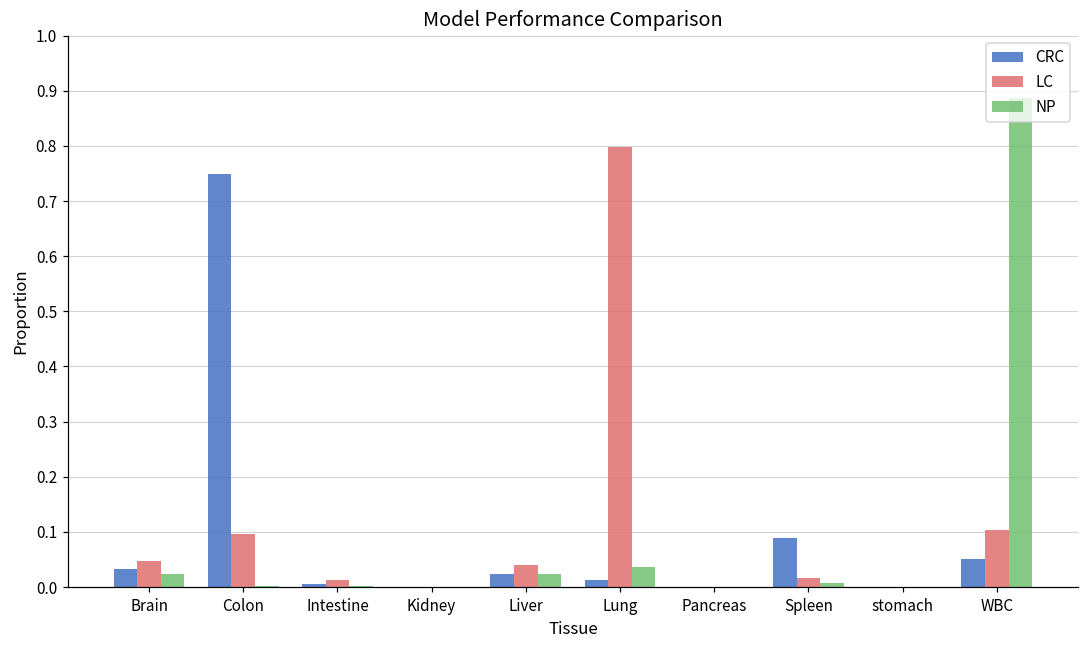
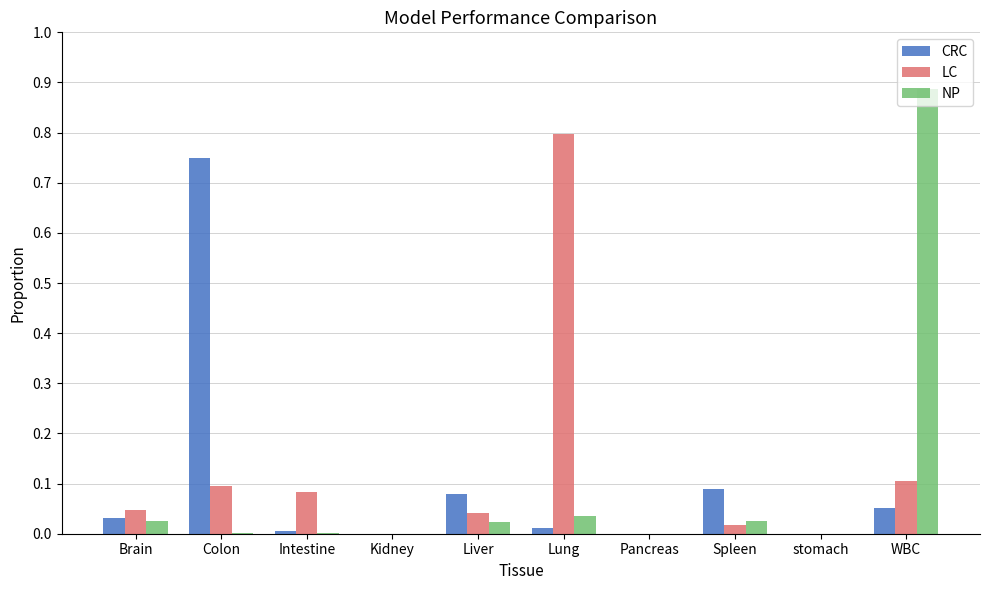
LC, Intestine: 0.01 -> 0.08
CRC, Liver: 0.02 -> 0.08
NP, Spleen: 0.01 -> 0.02
